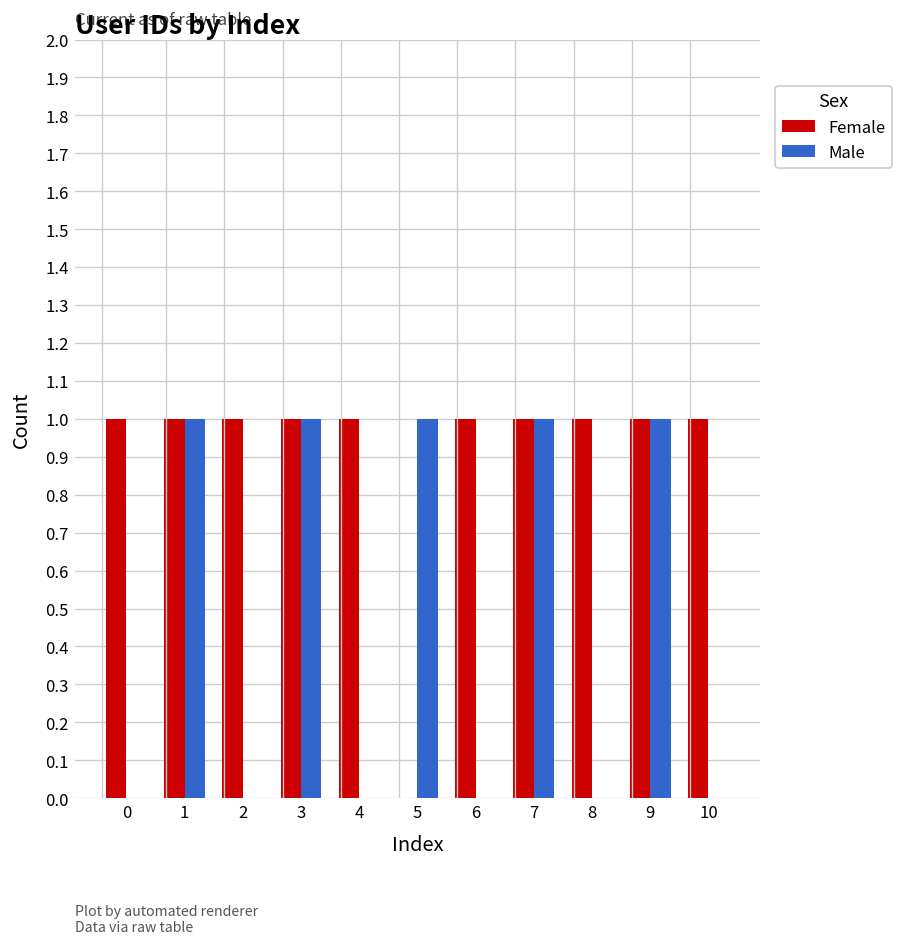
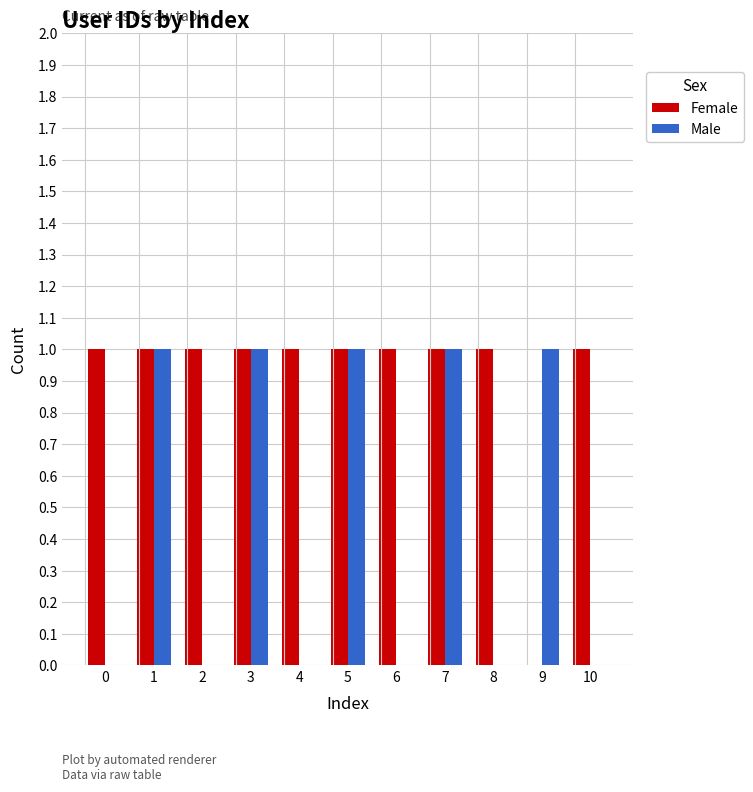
Female, 5: 0 -> 1
Female, 9: 1 -> 0
